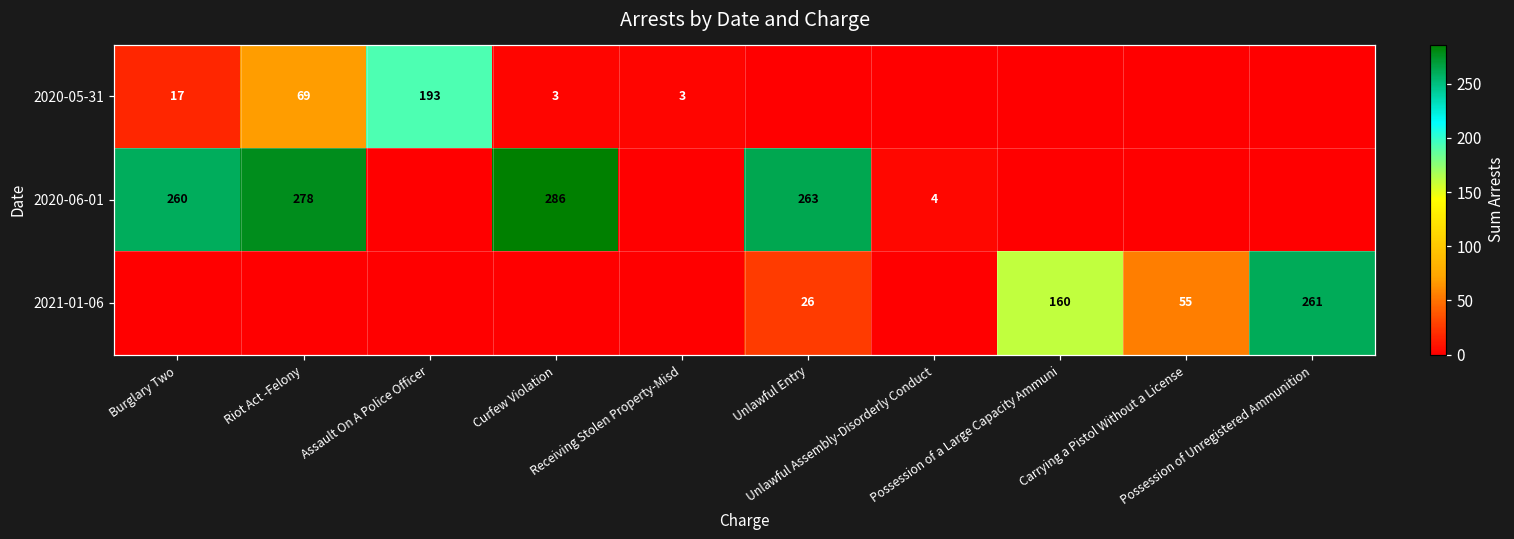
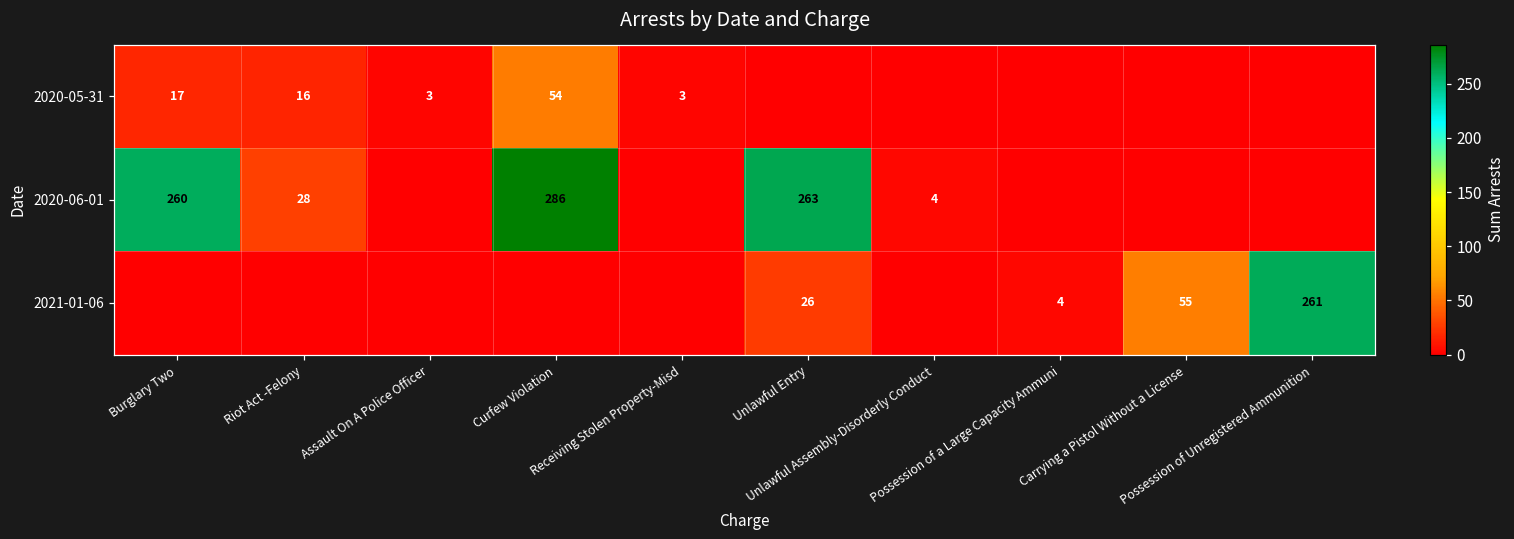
2020-05-31, Riot Act -Felony: 69 -> 16
2020-05-31, Assault On A Police Officer: 193 -> 3
2020-05-31, Curfew Violation: 3 -> 54
2020-06-01, Riot Act -Felony: 278 -> 28
2021-01-06, Possession of a Large Capacity Ammuni: 160 -> 4
